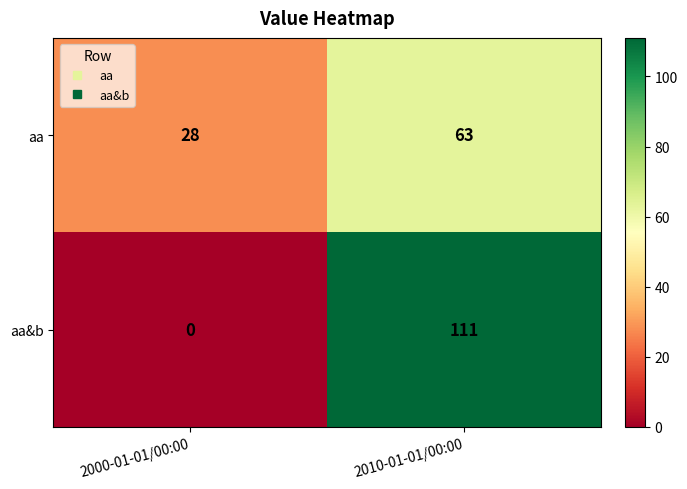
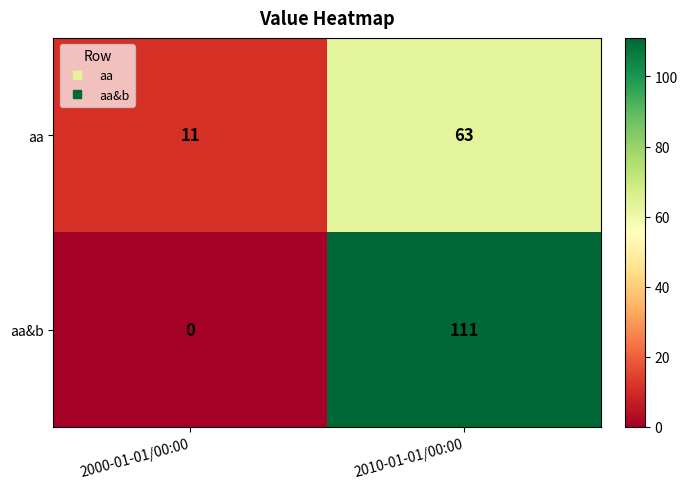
aa, 2000-01-01/00:00: 28 -> 11
